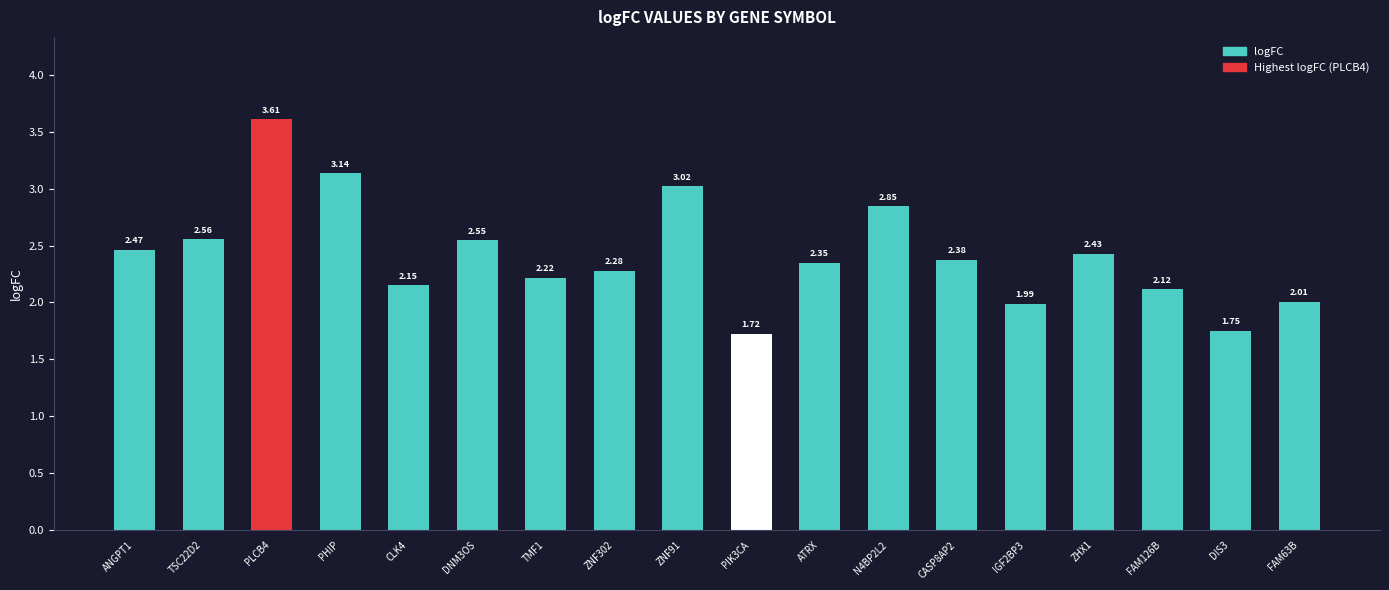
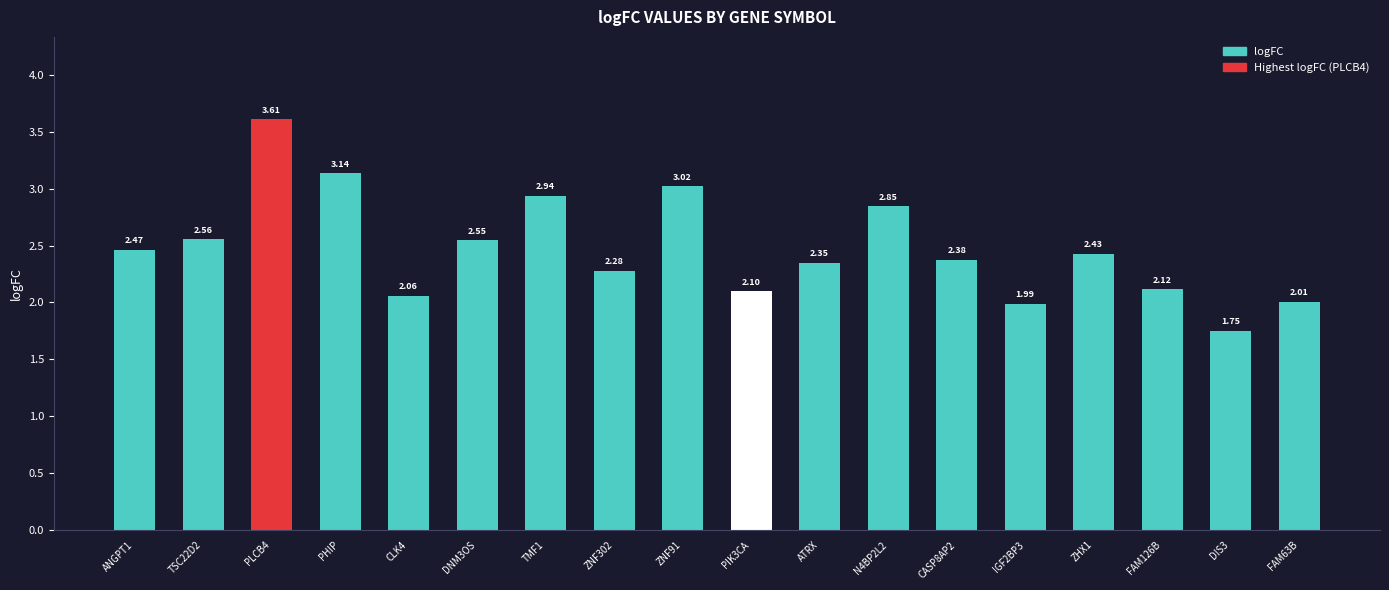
CLK4: 2.15 -> 2.06
TMF1: 2.22 -> 2.94
PIK3CA: 1.72 -> 2.10
